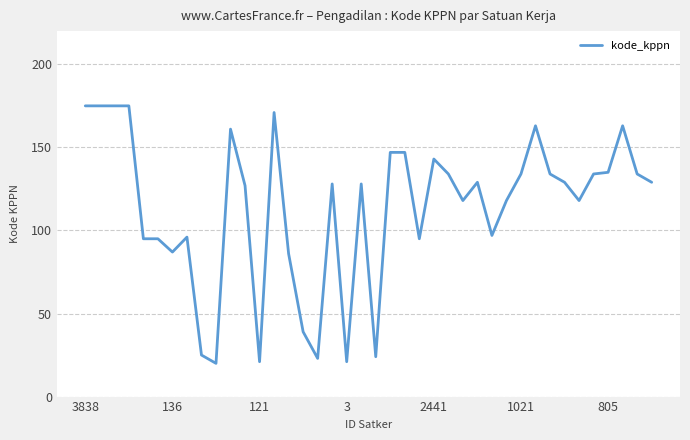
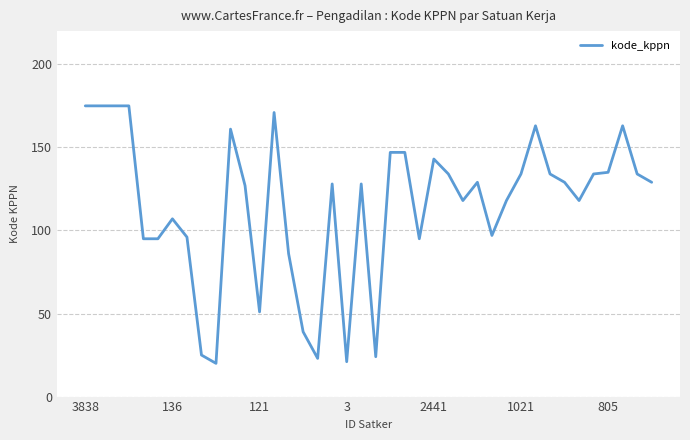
136: 87 -> 107
121: 21 -> 51
